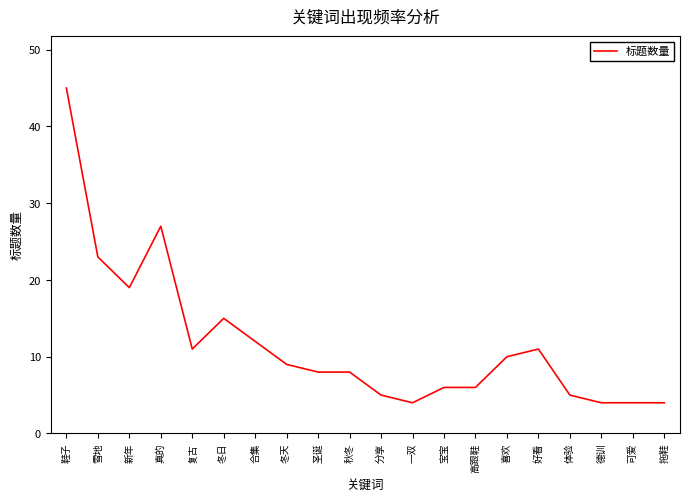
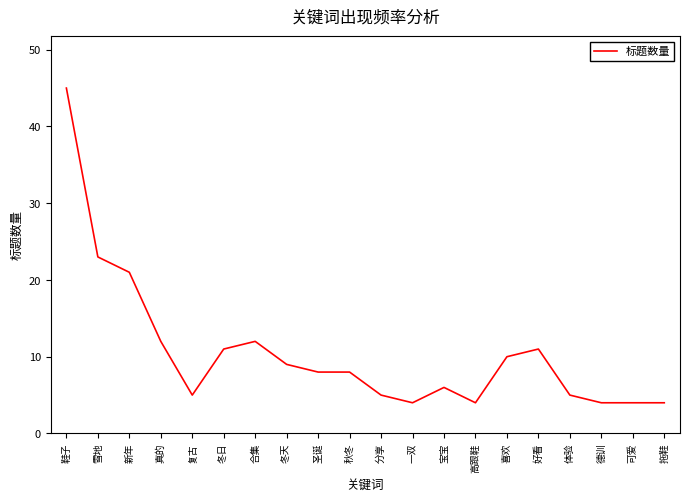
新年: 19 -> 21
真的: 27 -> 12
复古: 11 -> 5
冬日: 15 -> 11
高跟鞋: 6 -> 4
